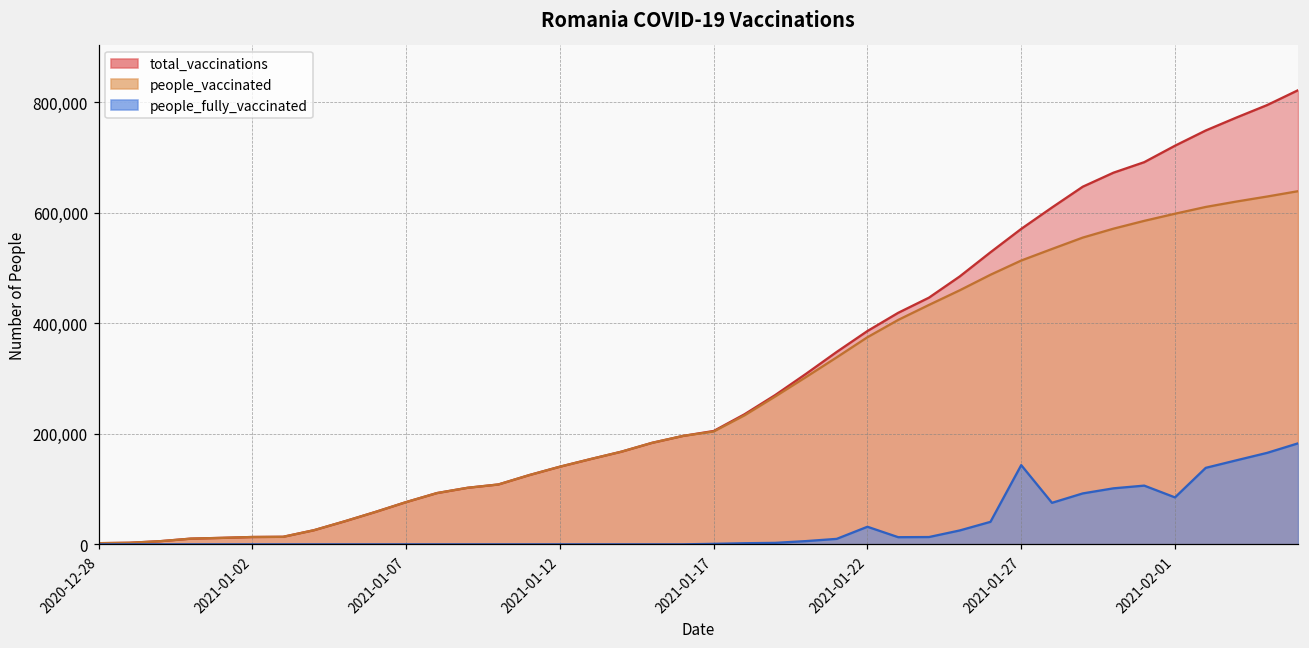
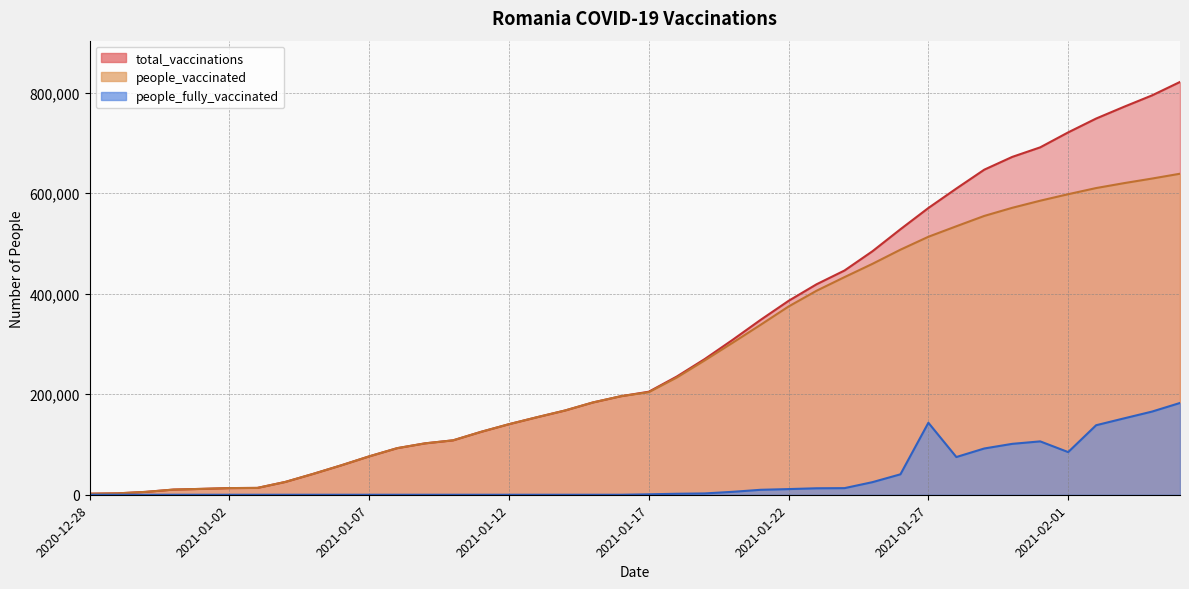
people_fully_vaccinated, 2021-01-22: 30,000 -> 10,000
